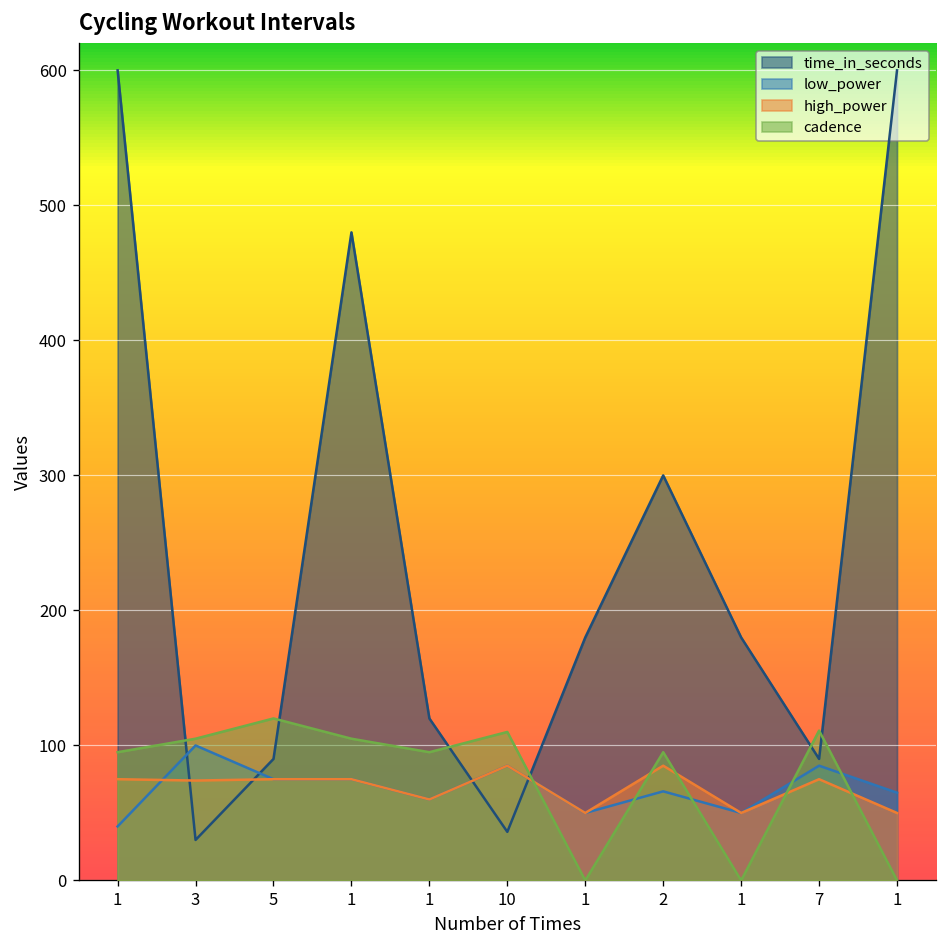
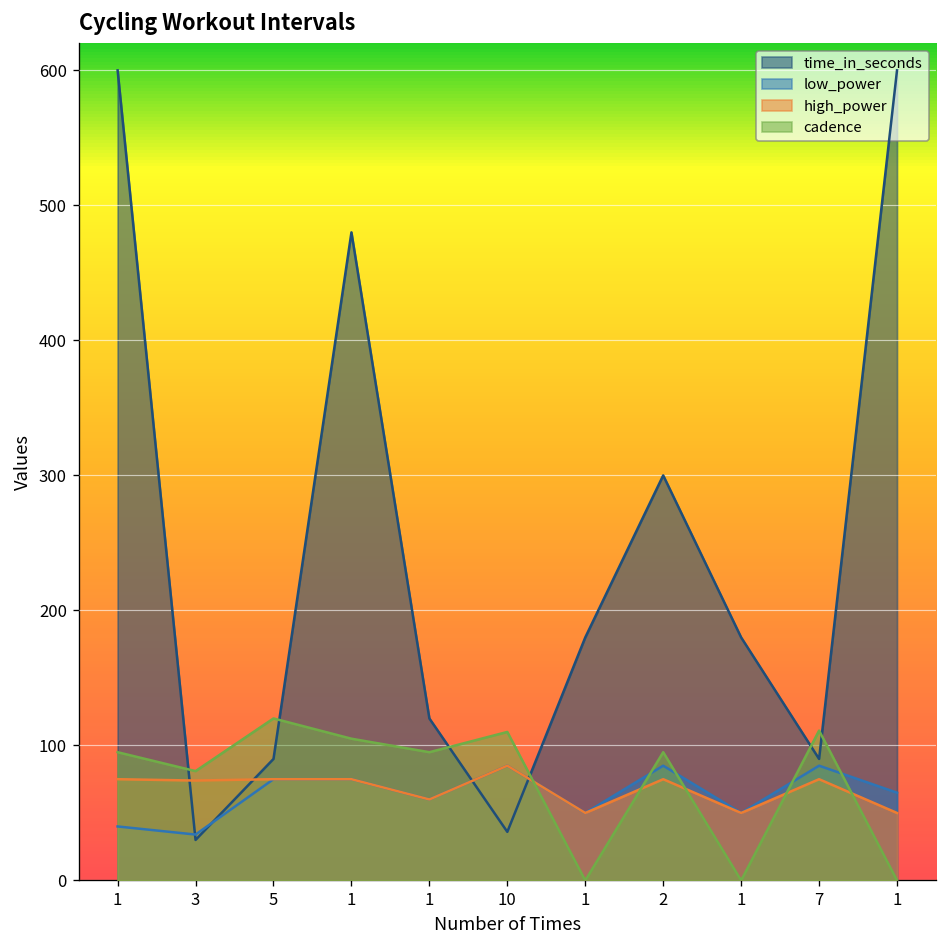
low_power, 3: 100 -> 34
cadence, 3: 105 -> 81
low_power, 2: 66 -> 85
high_power, 2: 85 -> 75
